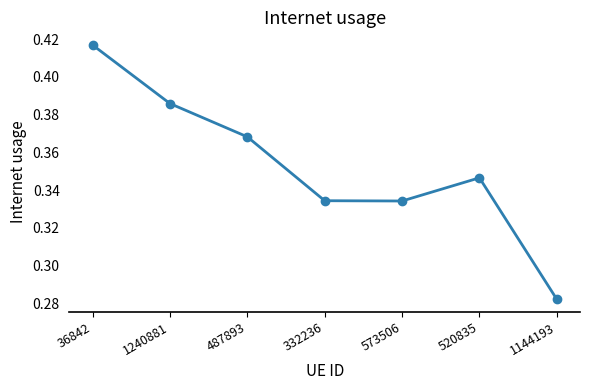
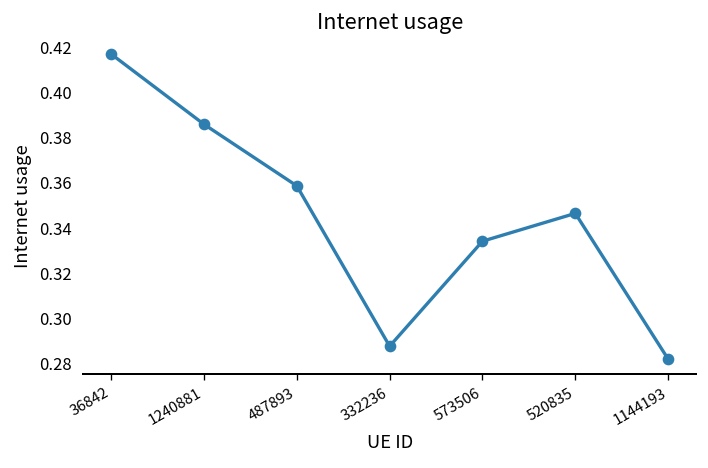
487893: 0.368 -> 0.359
332236: 0.334 -> 0.288
